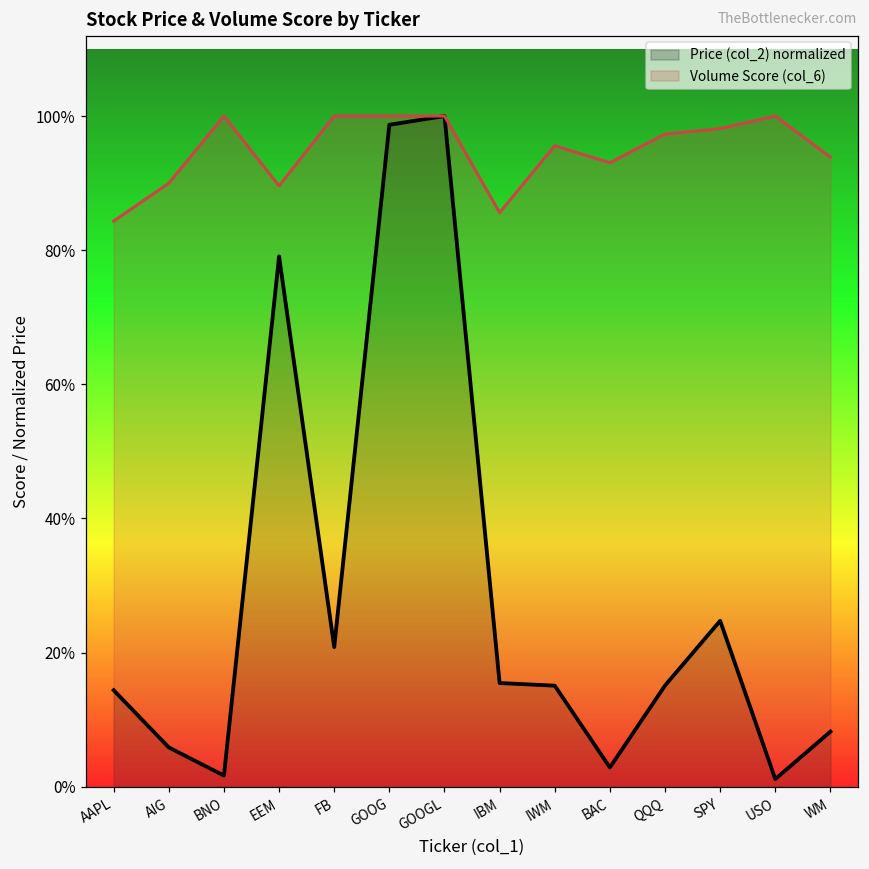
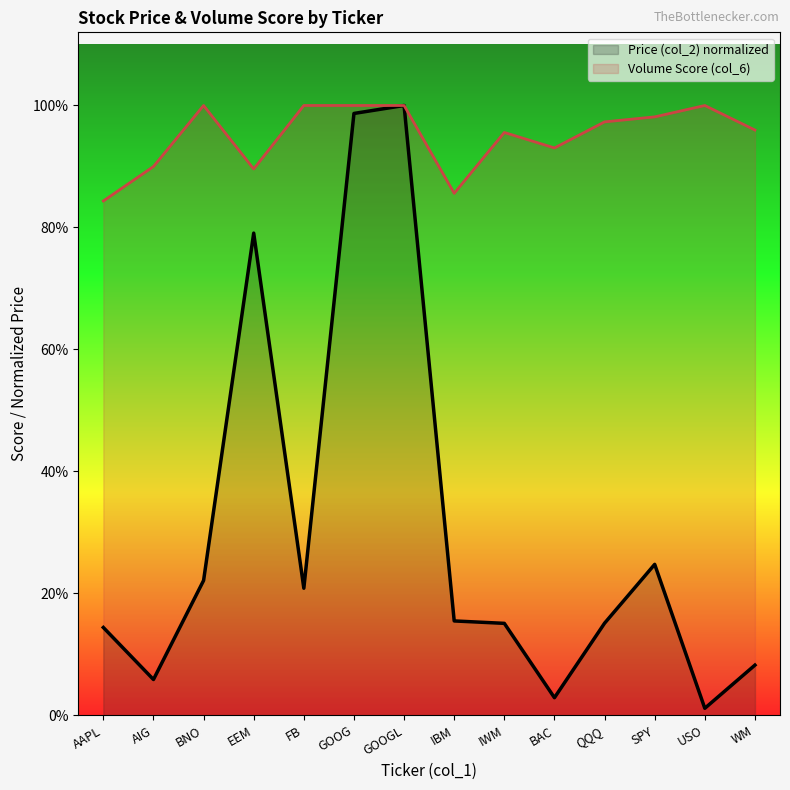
Price (col_2) normalized, BNO: 2% -> 22%
Volume Score (col_6), WM: 94% -> 96%
